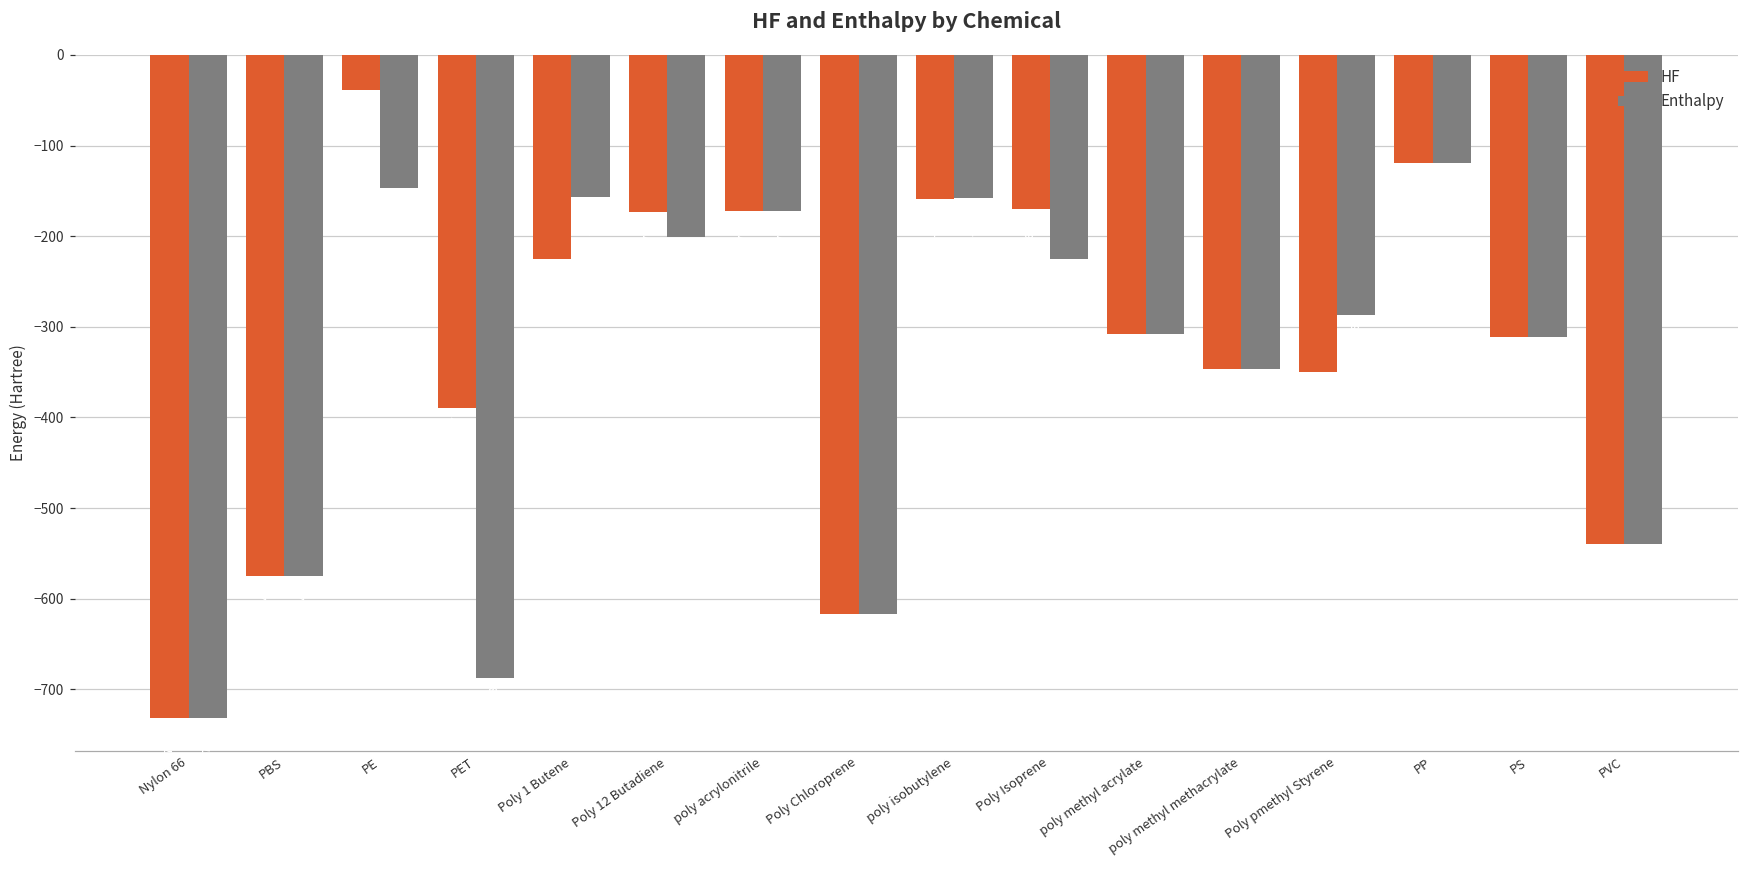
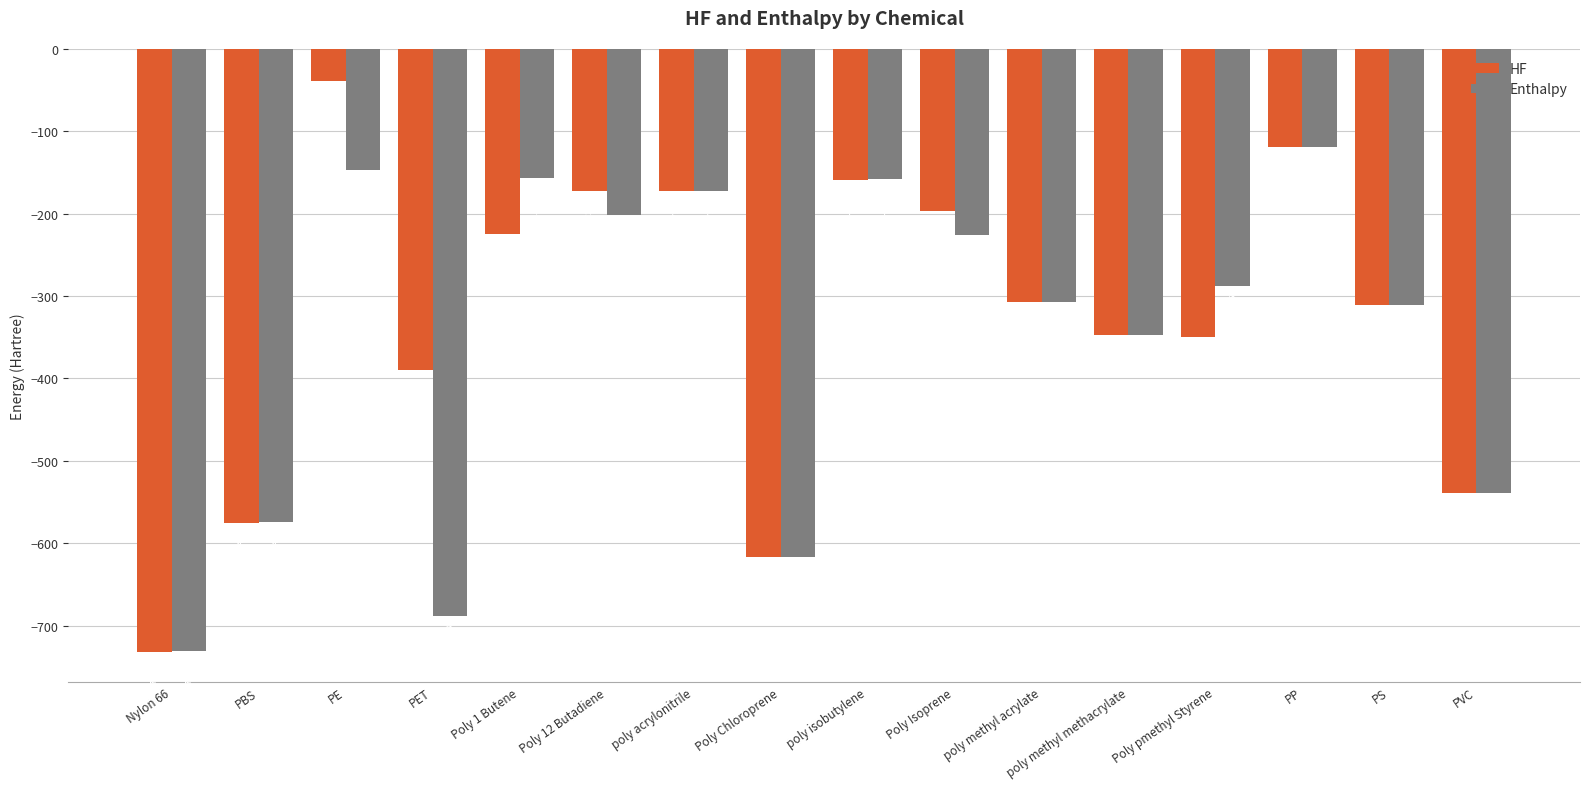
HF, Poly Isoprene: -170 -> -200
